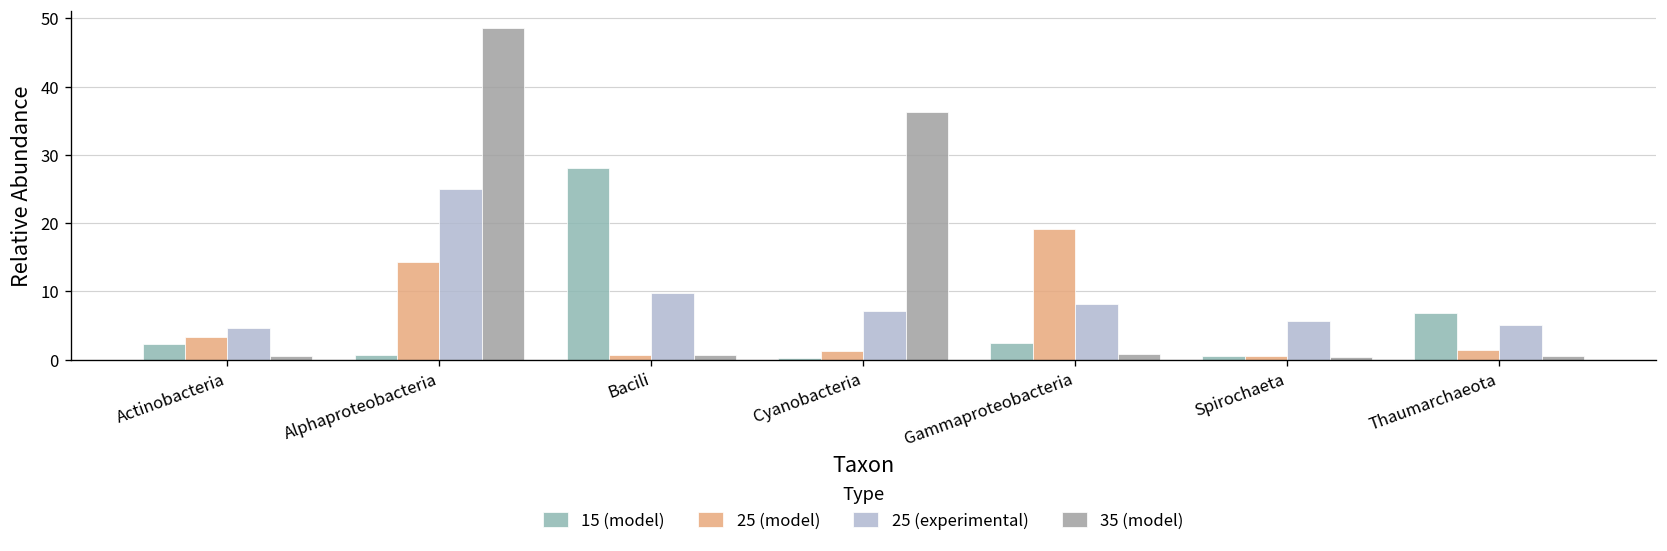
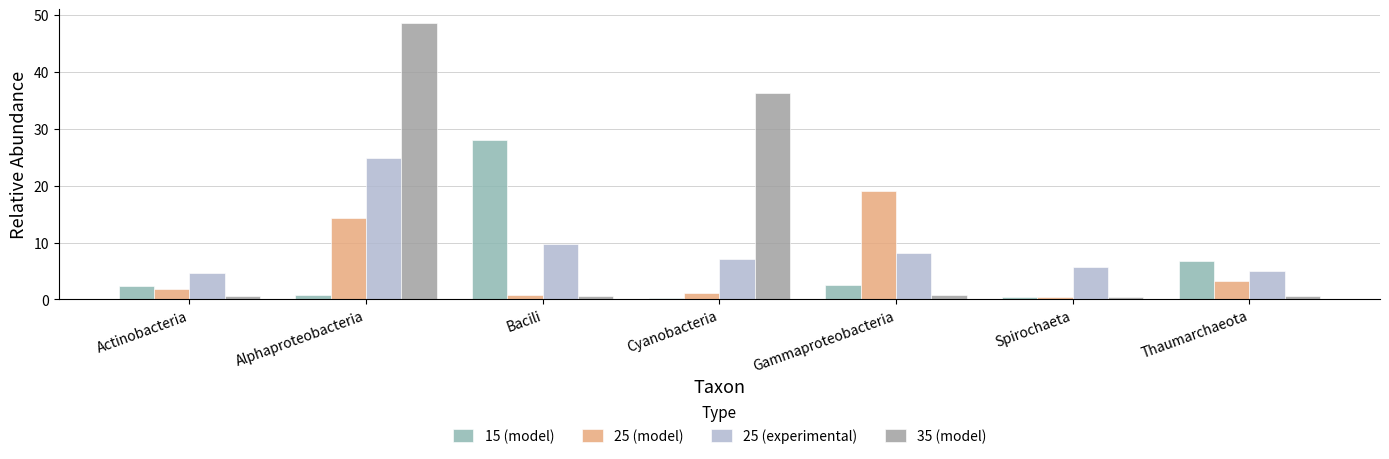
25 (model), Actinobacteria: 3 -> 2
25 (model), Thaumarchaeota: 1 -> 3
